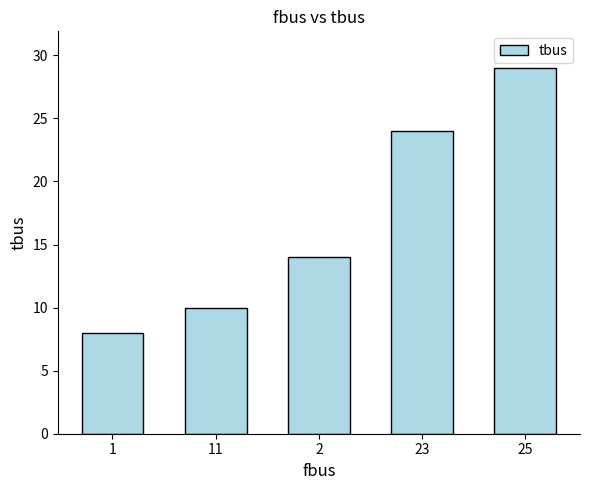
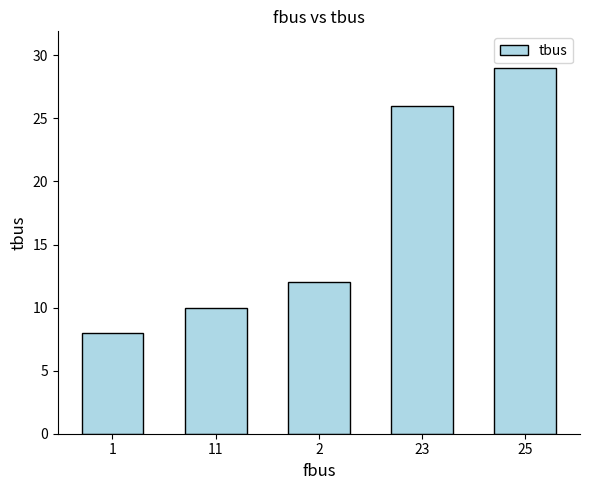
2: 14 -> 12
23: 24 -> 26
